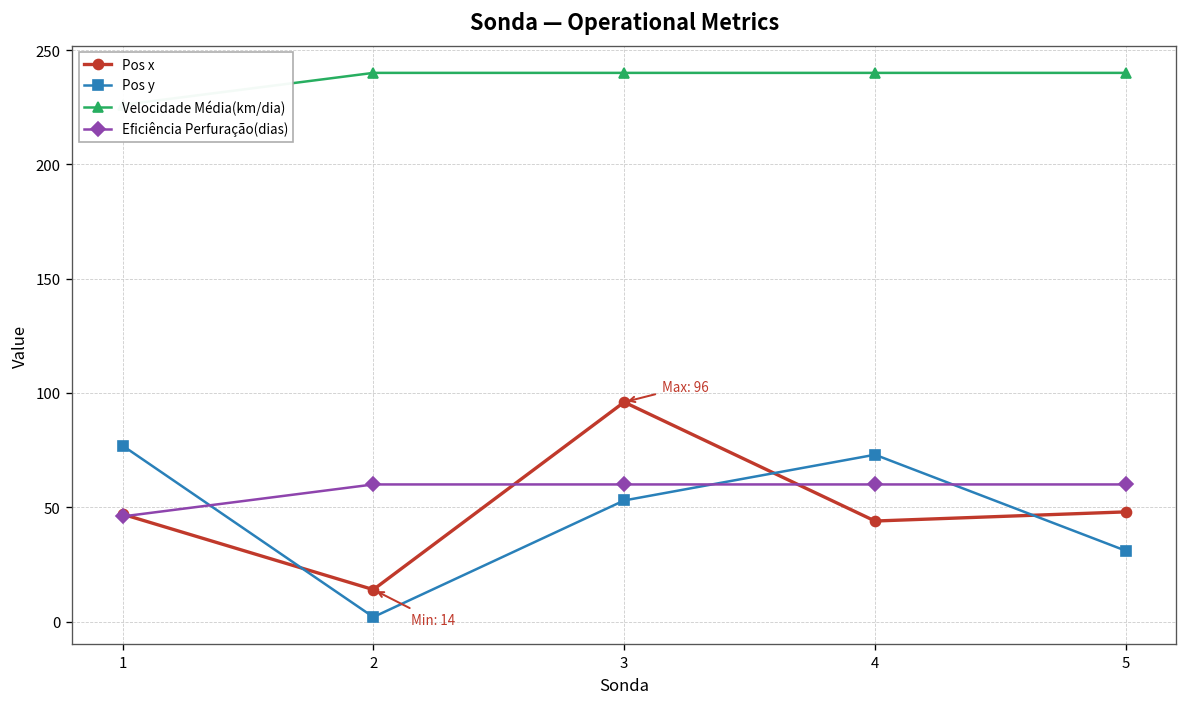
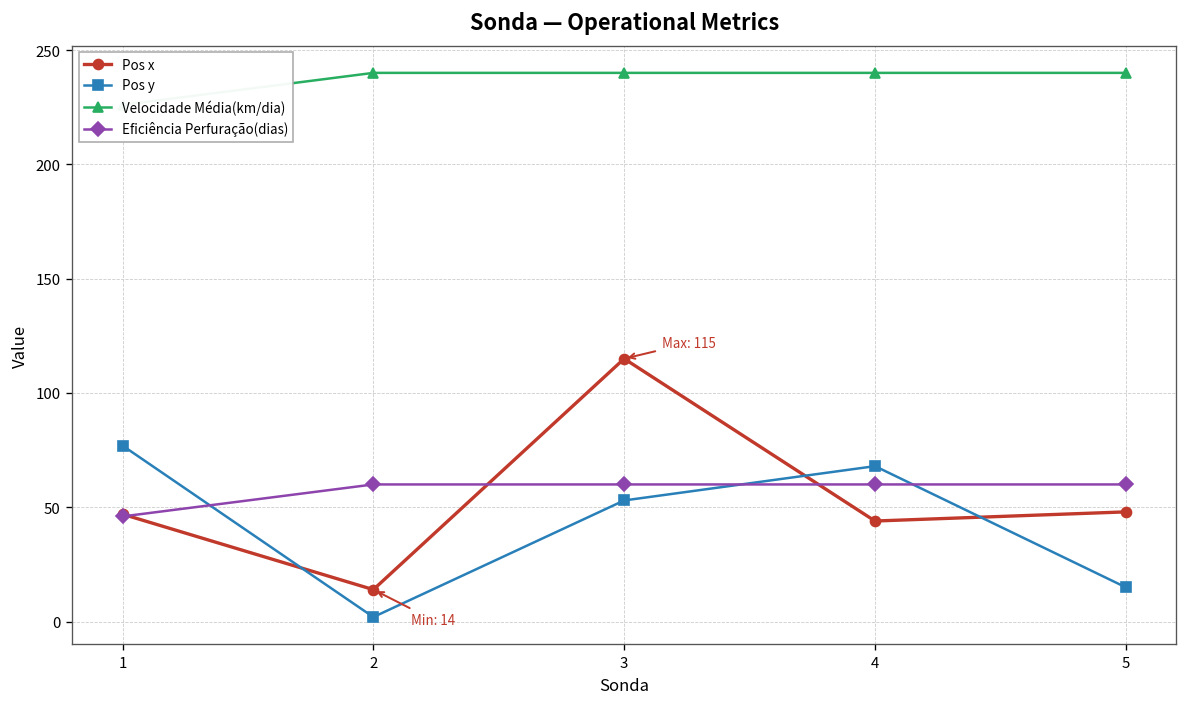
Pos x, 3: 96 -> 115
Pos y, 4: 73 -> 68
Pos y, 5: 31 -> 15
